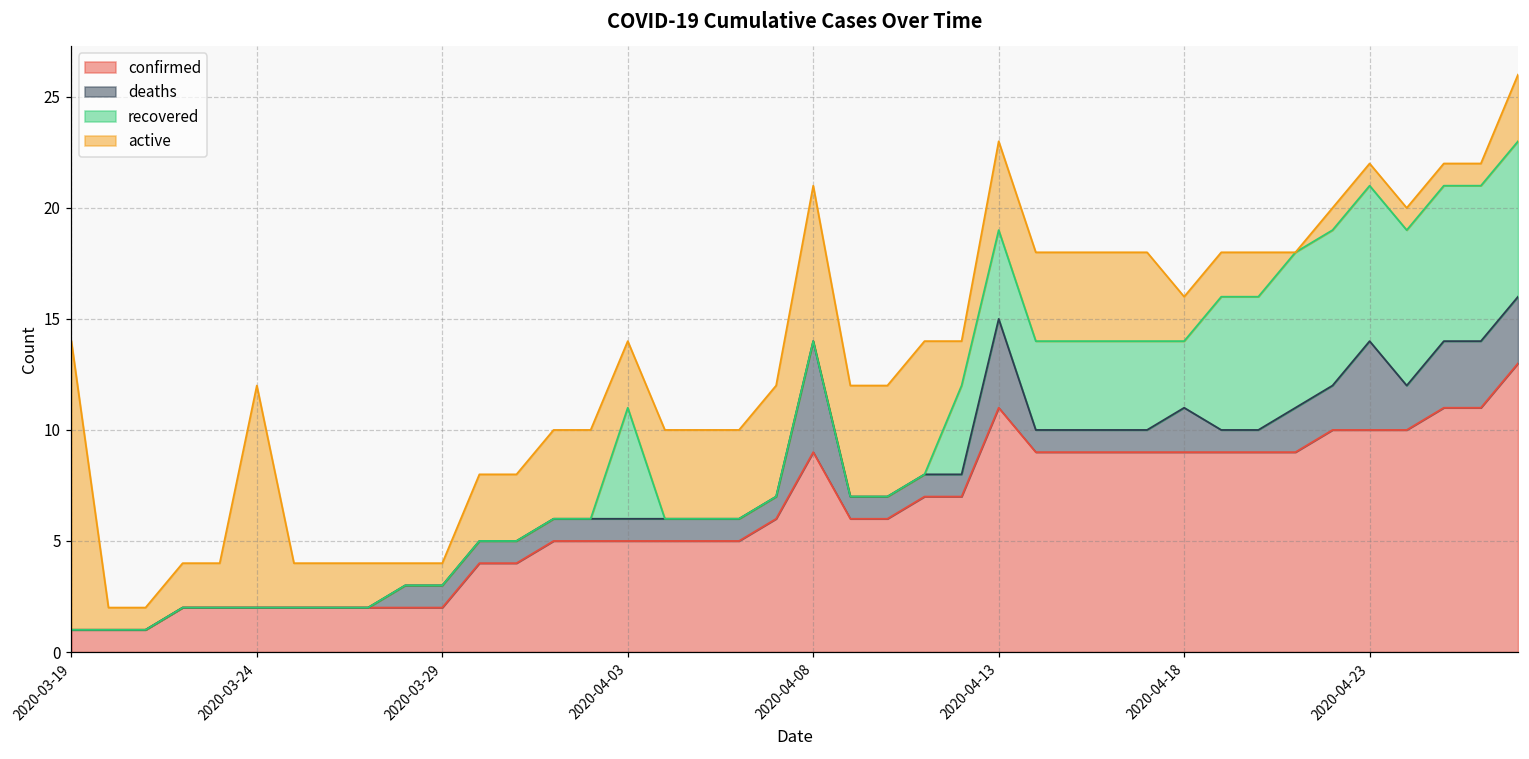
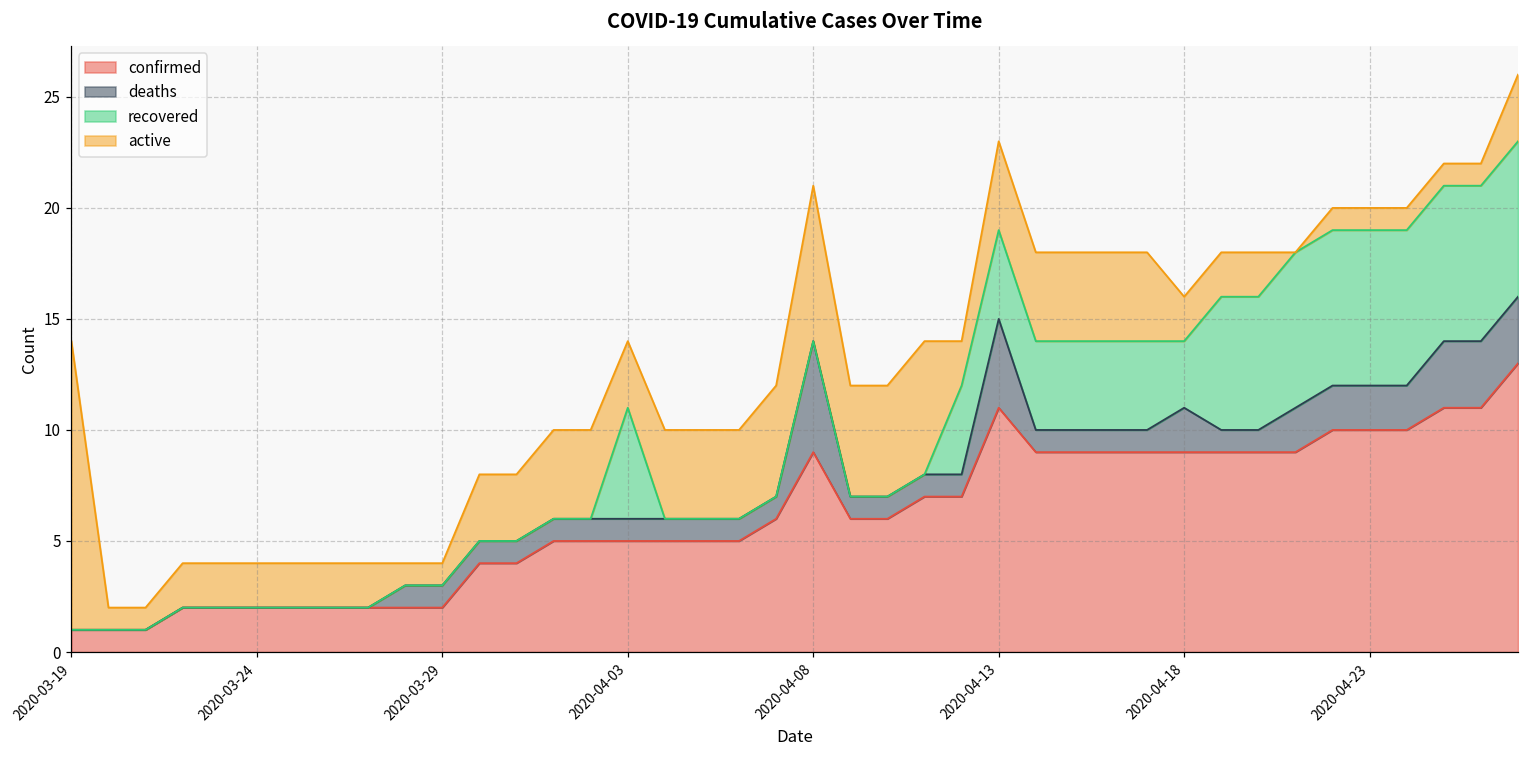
active, 2020-03-24: 10 -> 2
deaths, 2020-04-23: 4 -> 2
